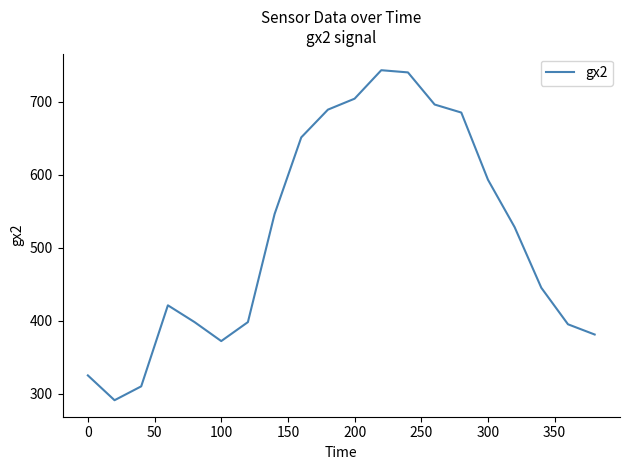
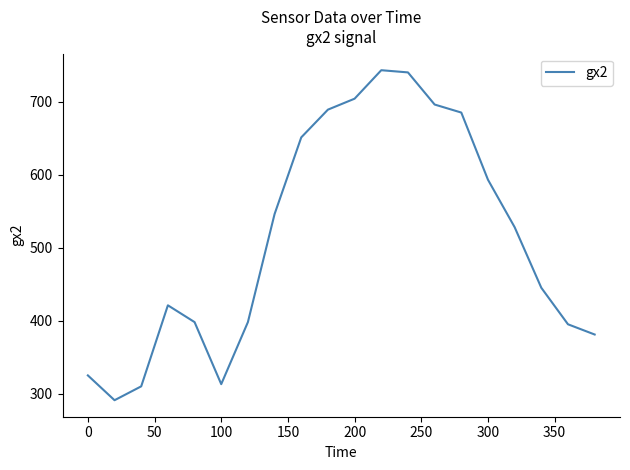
100: 370 -> 310
